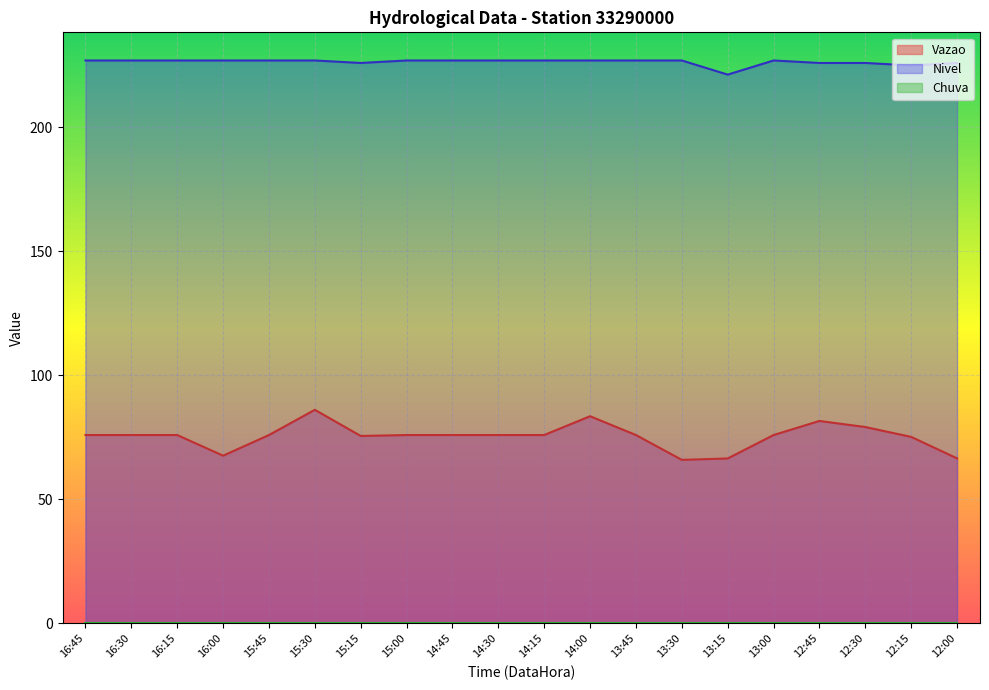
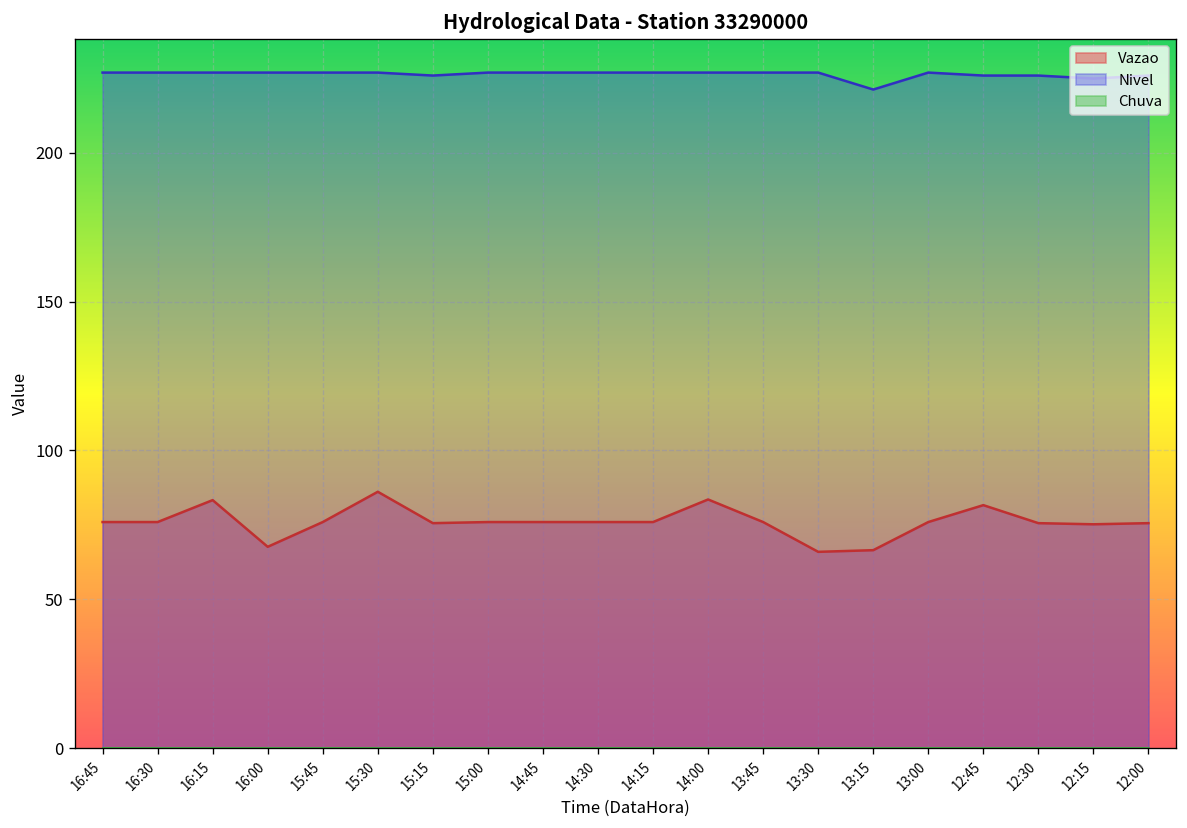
Vazao, 16:15: 76 -> 83
Vazao, 12:30: 79 -> 76
Vazao, 12:00: 67 -> 76
